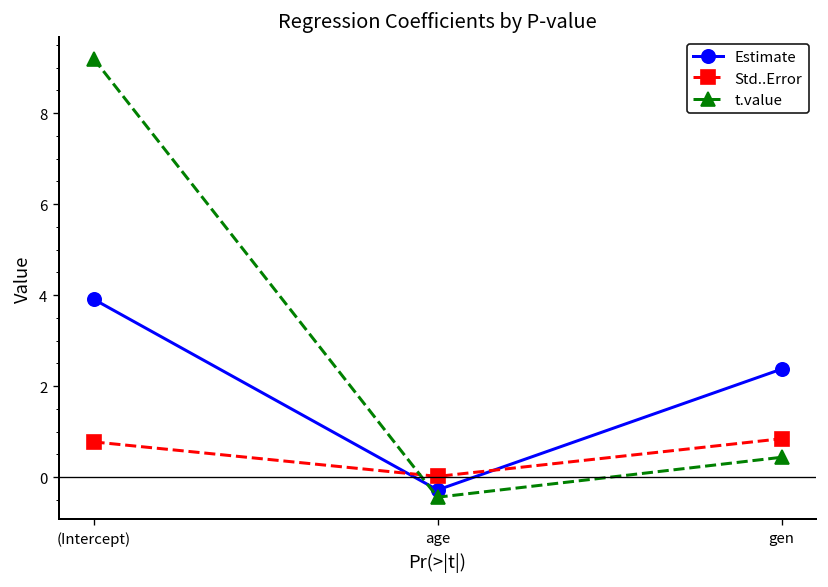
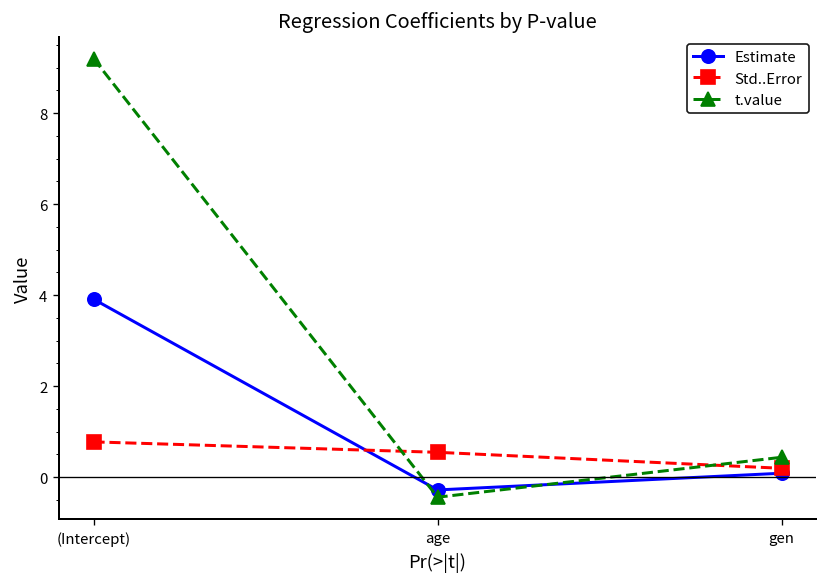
Std..Error, age: 0.0 -> 0.5
Estimate, gen: 2.4 -> 0.1
Std..Error, gen: 0.8 -> 0.2
